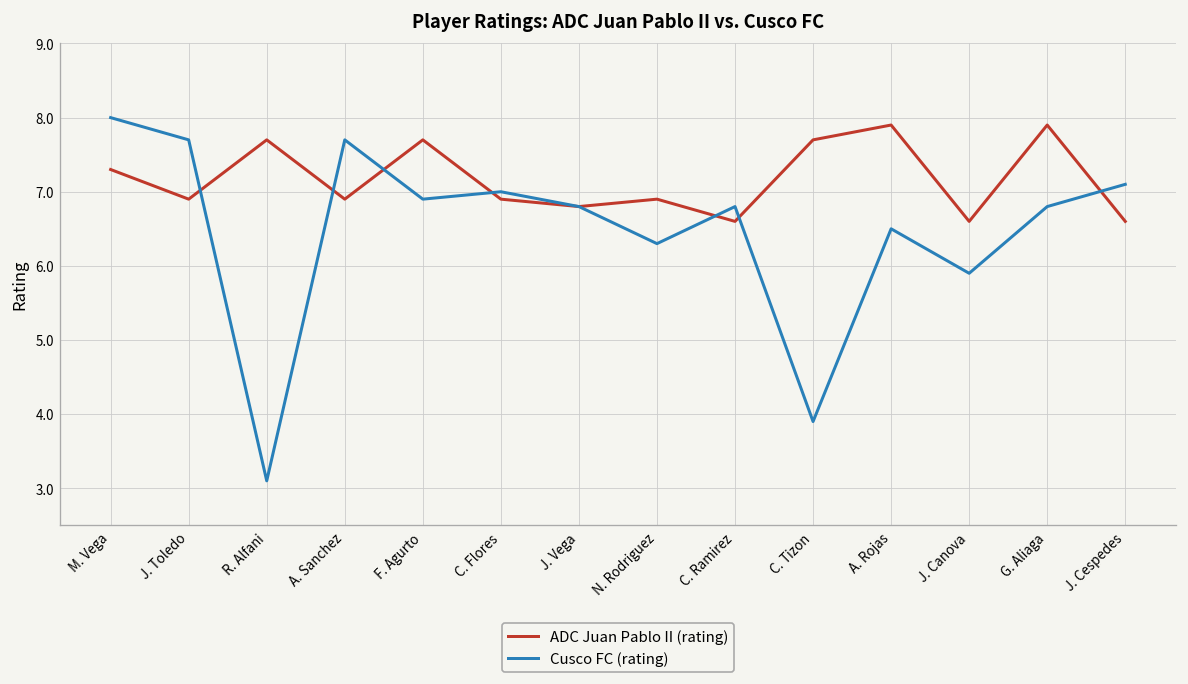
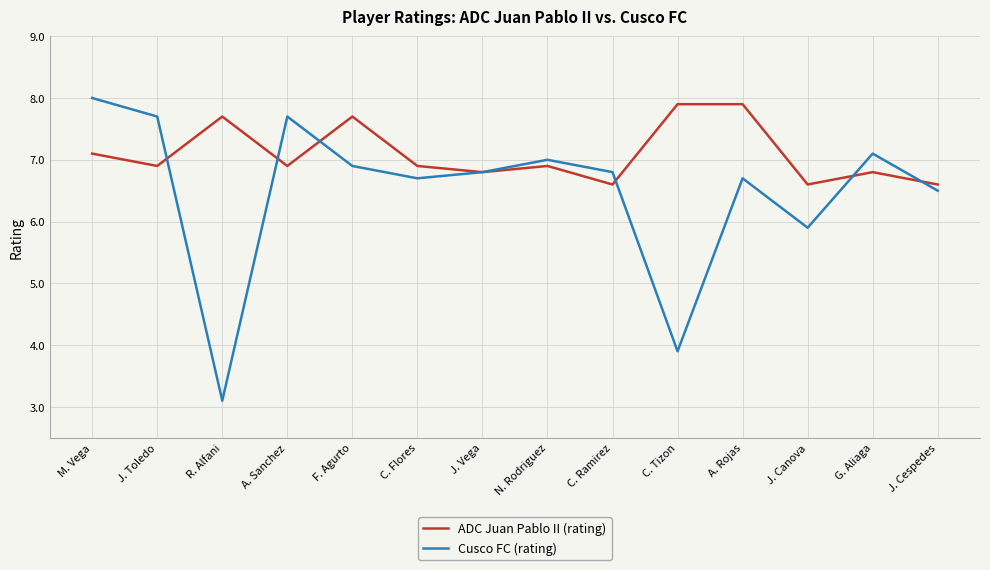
ADC Juan Pablo II (rating), M. Vega: 7.3 -> 7.1
Cusco FC (rating), C. Flores: 7.0 -> 6.7
Cusco FC (rating), N. Rodriguez: 6.3 -> 7.0
ADC Juan Pablo II (rating), C. Tizon: 7.7 -> 7.9
Cusco FC (rating), A. Rojas: 6.5 -> 6.7
ADC Juan Pablo II (rating), G. Aliaga: 7.9 -> 6.8
Cusco FC (rating), G. Aliaga: 6.8 -> 7.1
Cusco FC (rating), J. Cespedes: 7.1 -> 6.5
